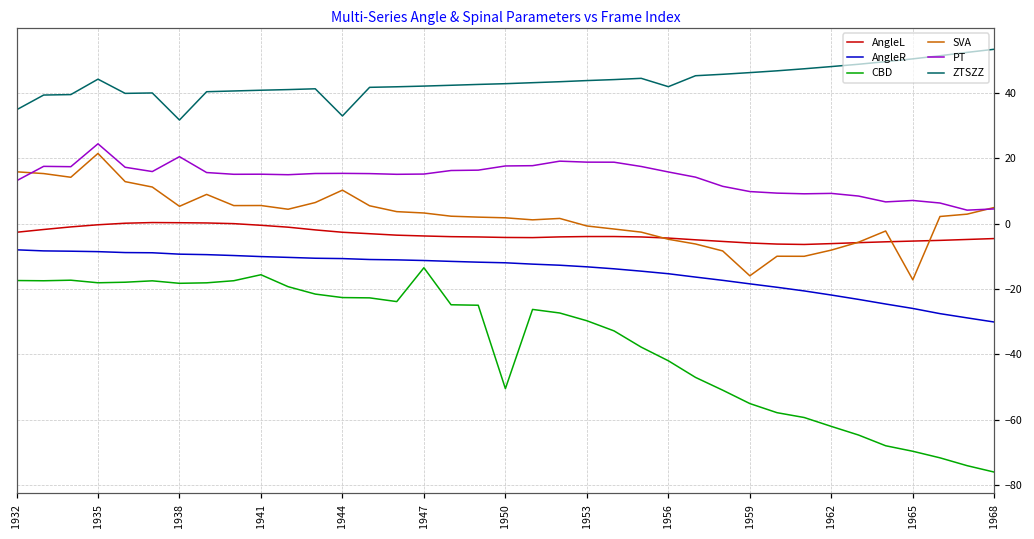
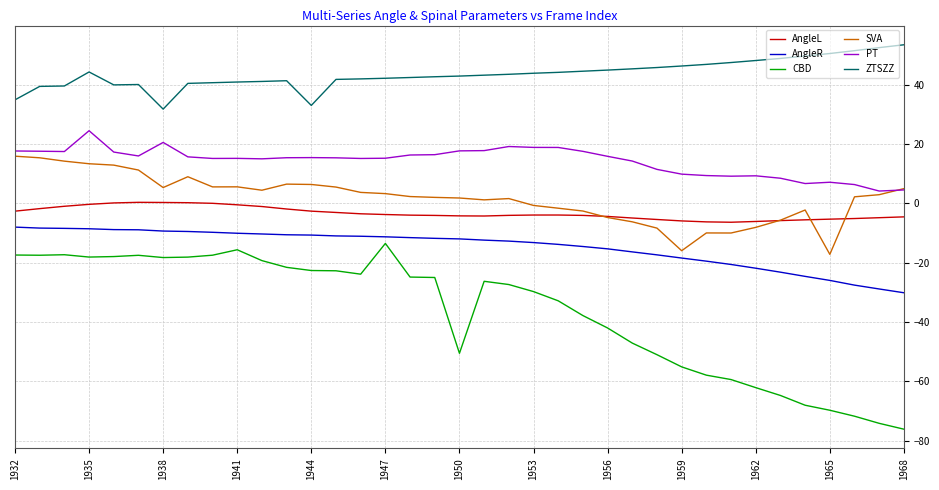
PT, 1932: 13 -> 18
SVA, 1935: 22 -> 13
SVA, 1944: 10 -> 6
ZTSZZ, 1956: 42 -> 45
